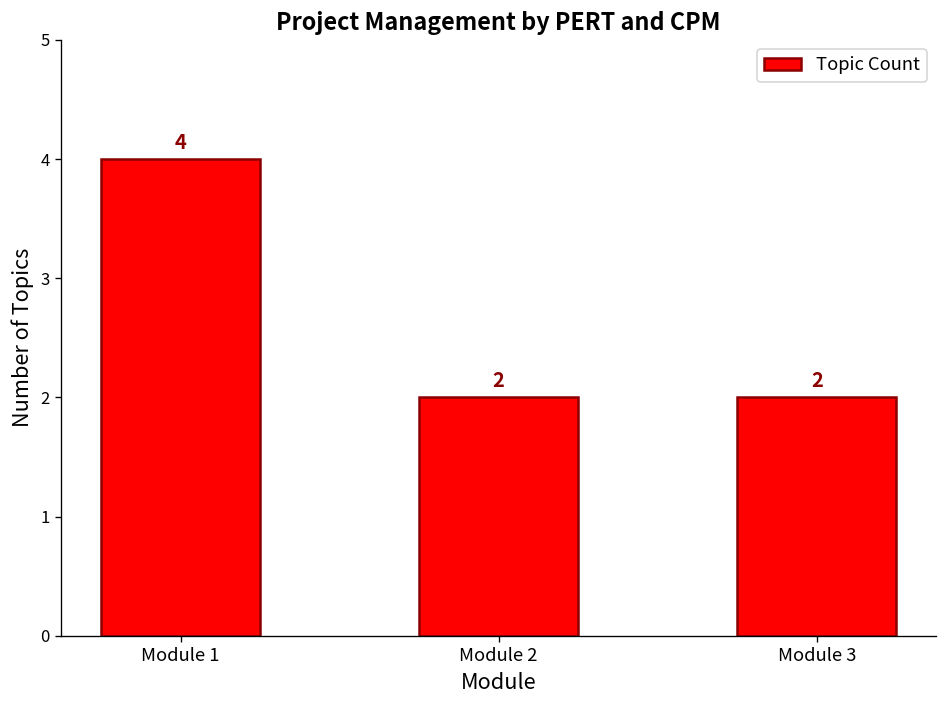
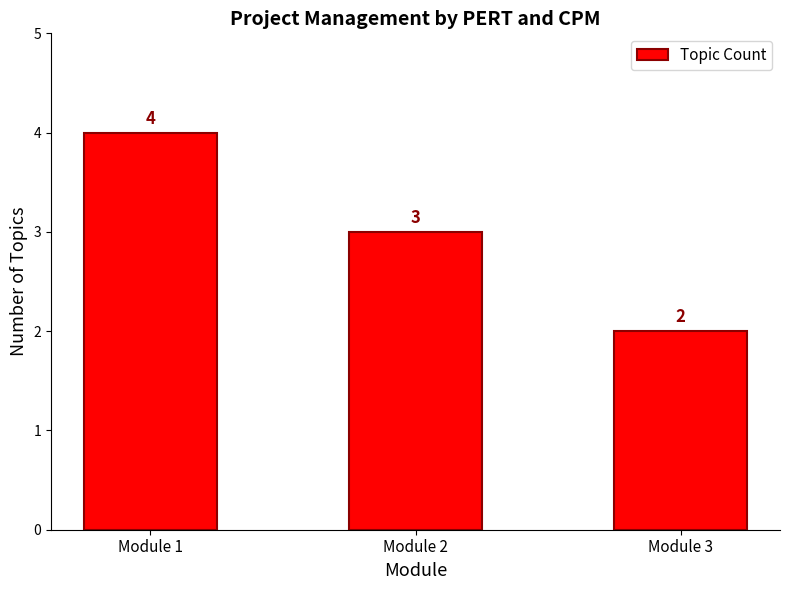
Module 2: 2 -> 3
